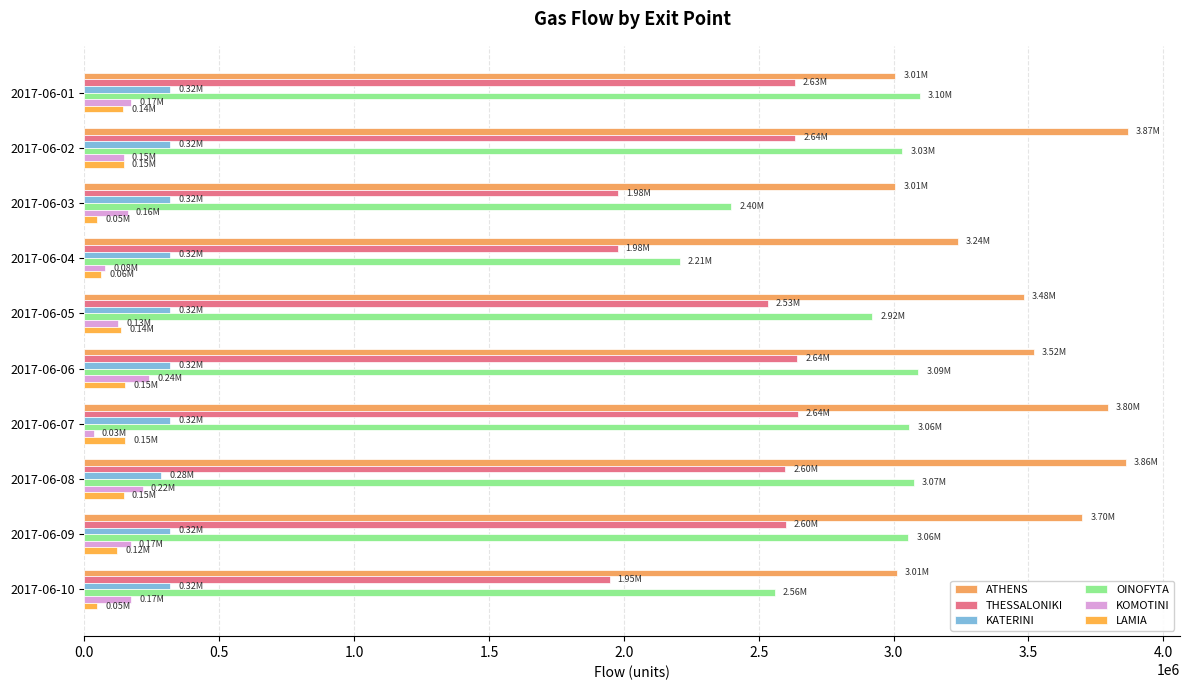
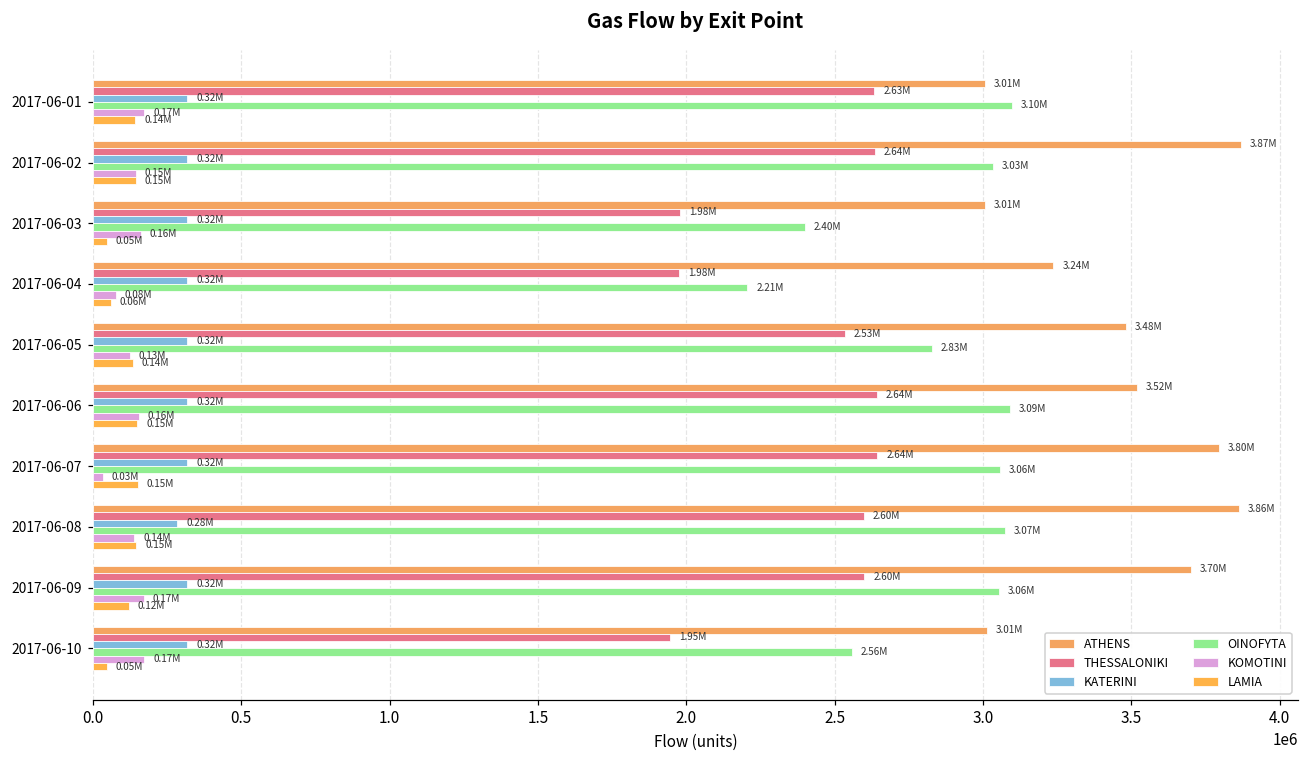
OINOFYTA, 2017-06-05: 2.92M -> 2.83M
KOMOTINI, 2017-06-06: 0.24M -> 0.16M
KOMOTINI, 2017-06-08: 0.22M -> 0.14M
